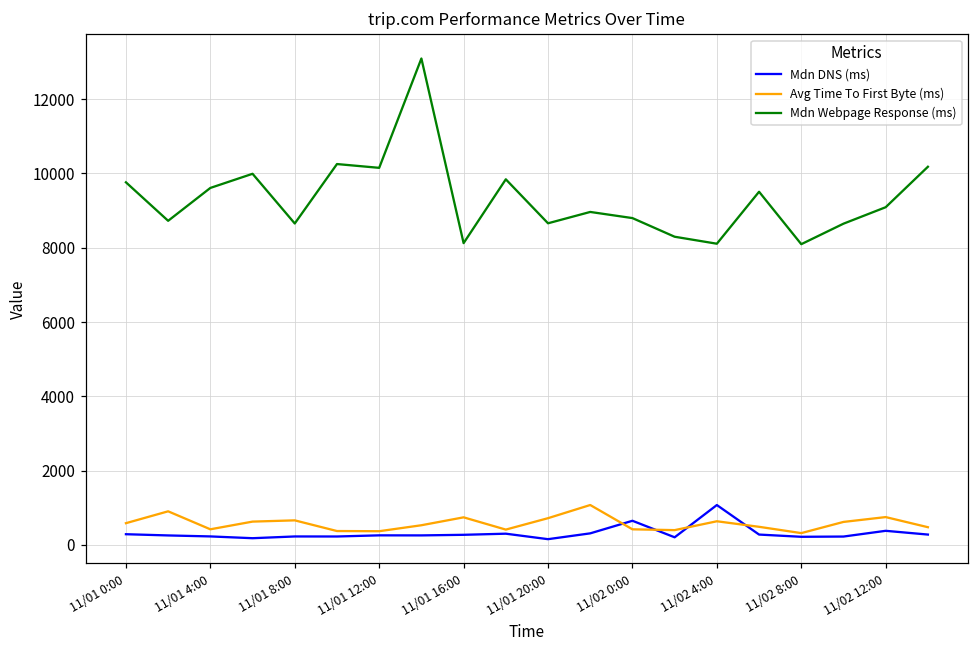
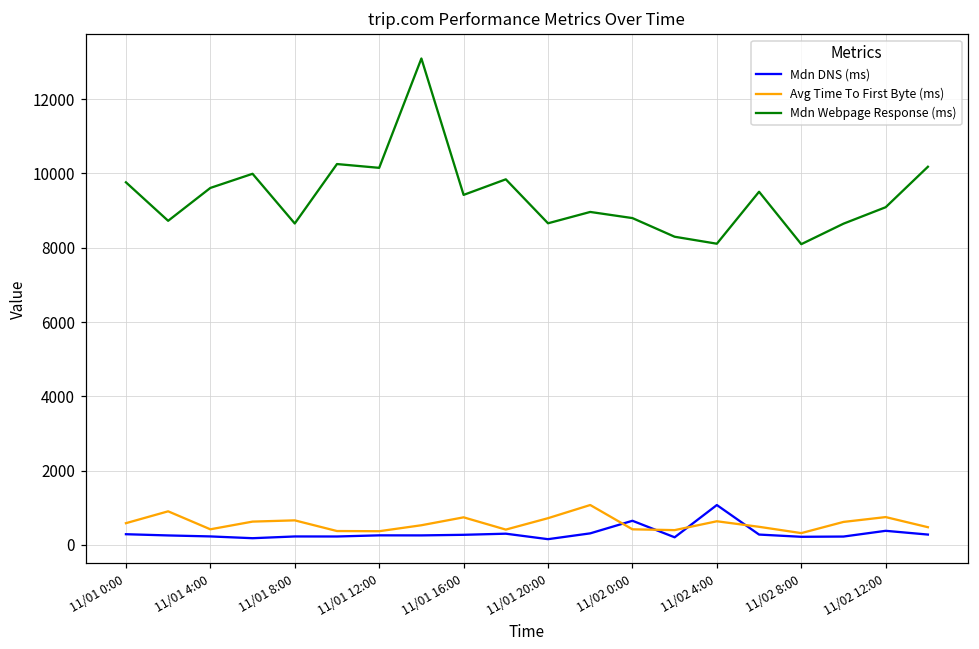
Mdn Webpage Response (ms), 11/01 16:00: 8100 -> 9400
